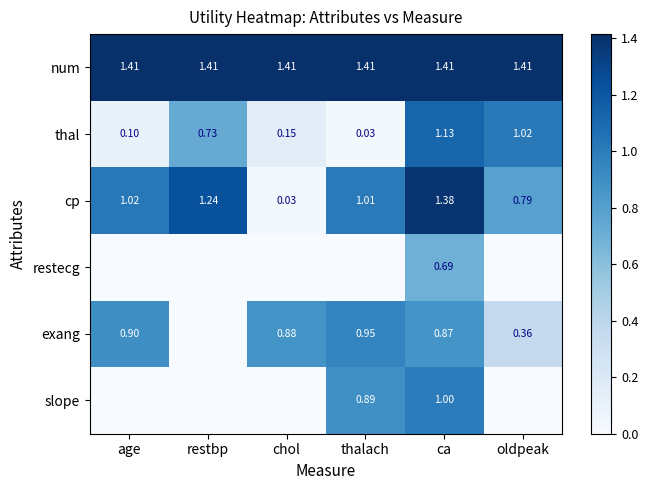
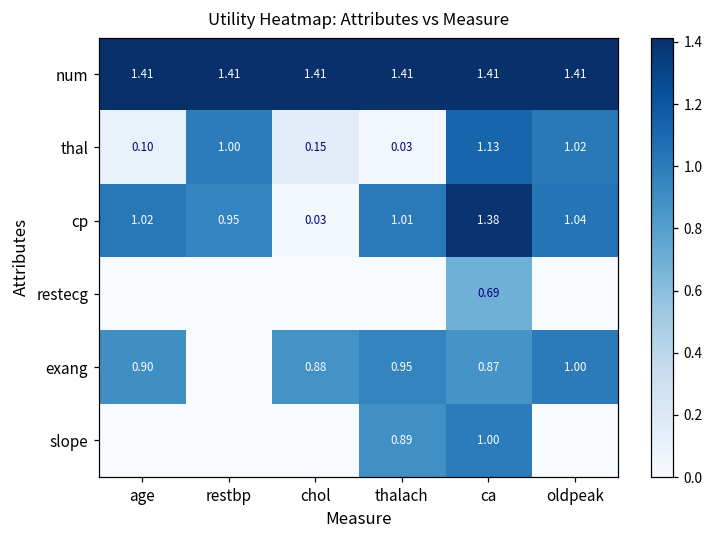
thal, restbp: 0.73 -> 1.00
cp, restbp: 1.24 -> 0.95
cp, oldpeak: 0.79 -> 1.04
exang, oldpeak: 0.36 -> 1.00
